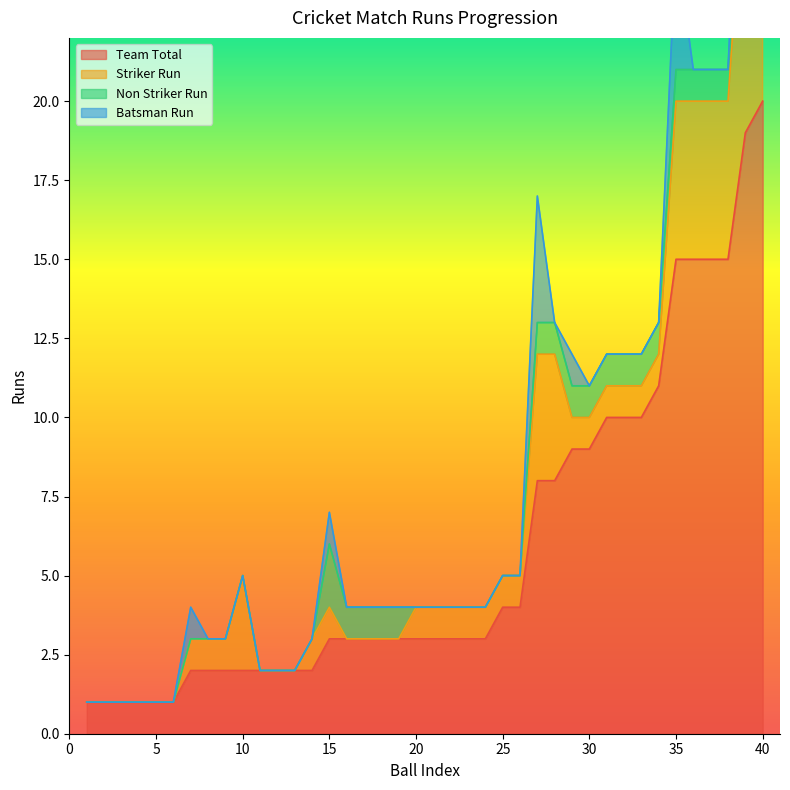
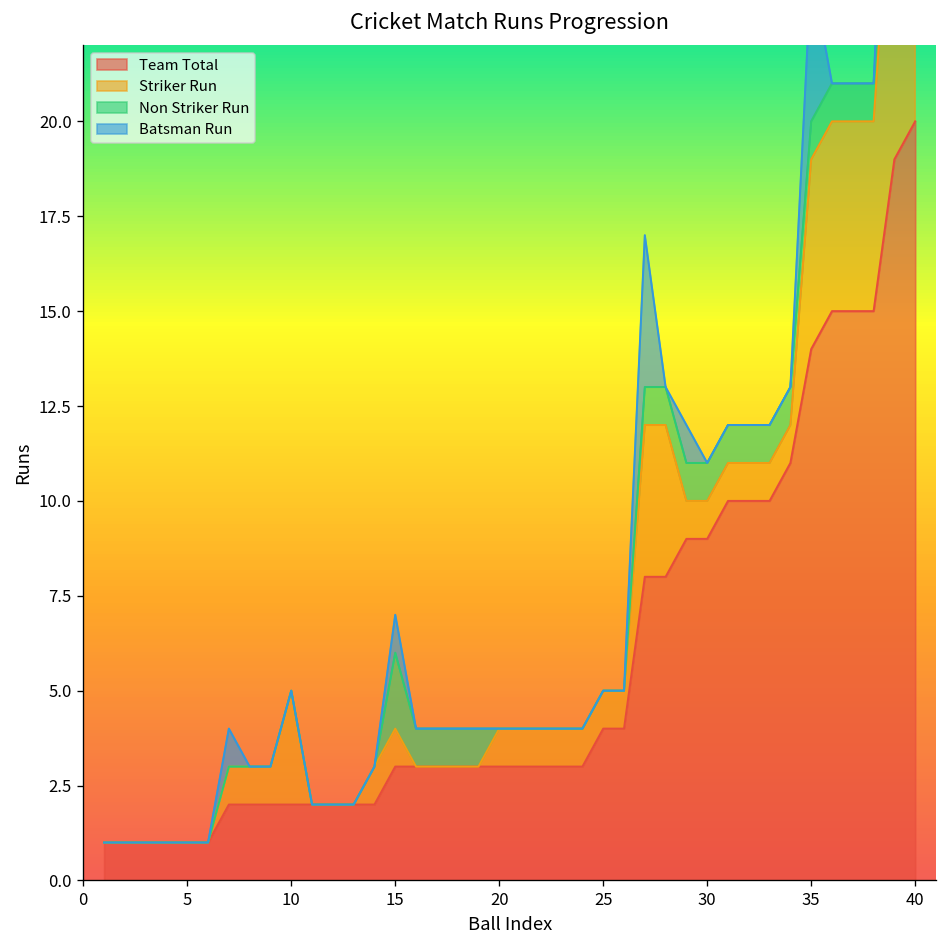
Team Total, 35: 15 -> 14
